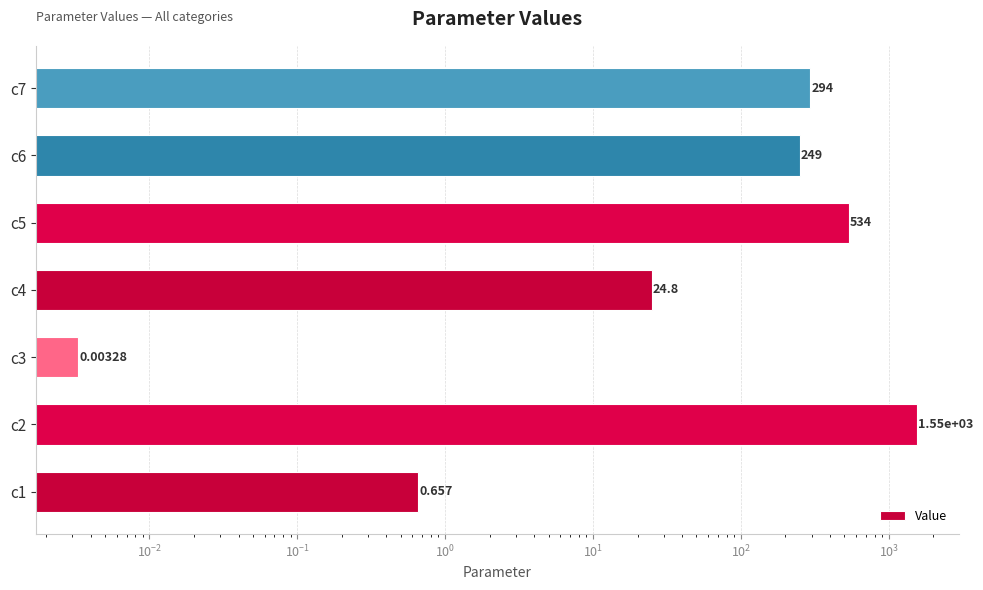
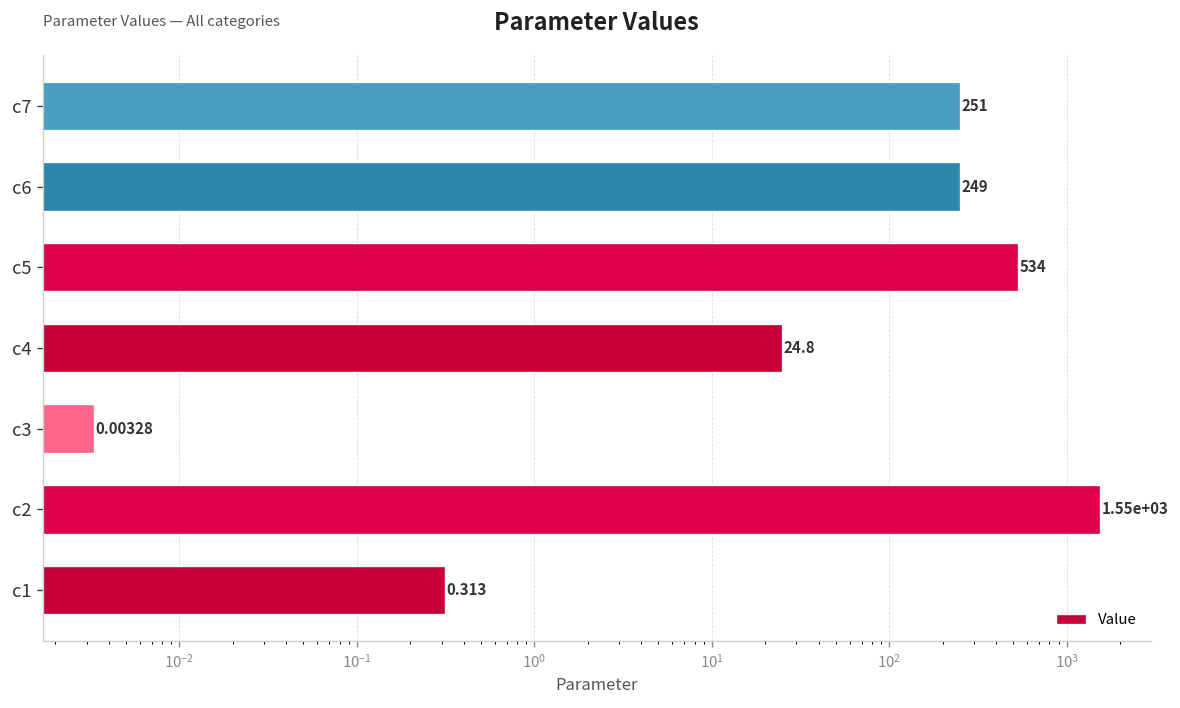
c7: 294 -> 251
c1: 0.657 -> 0.313
